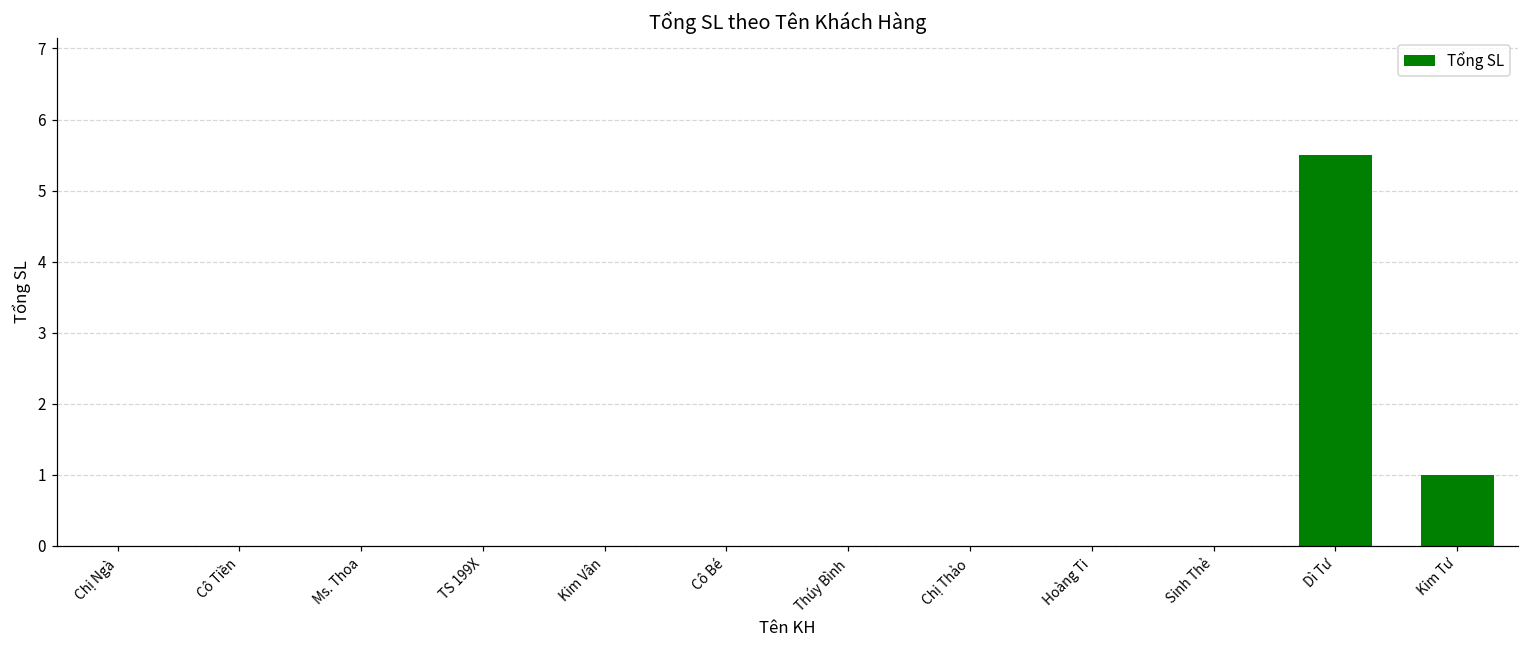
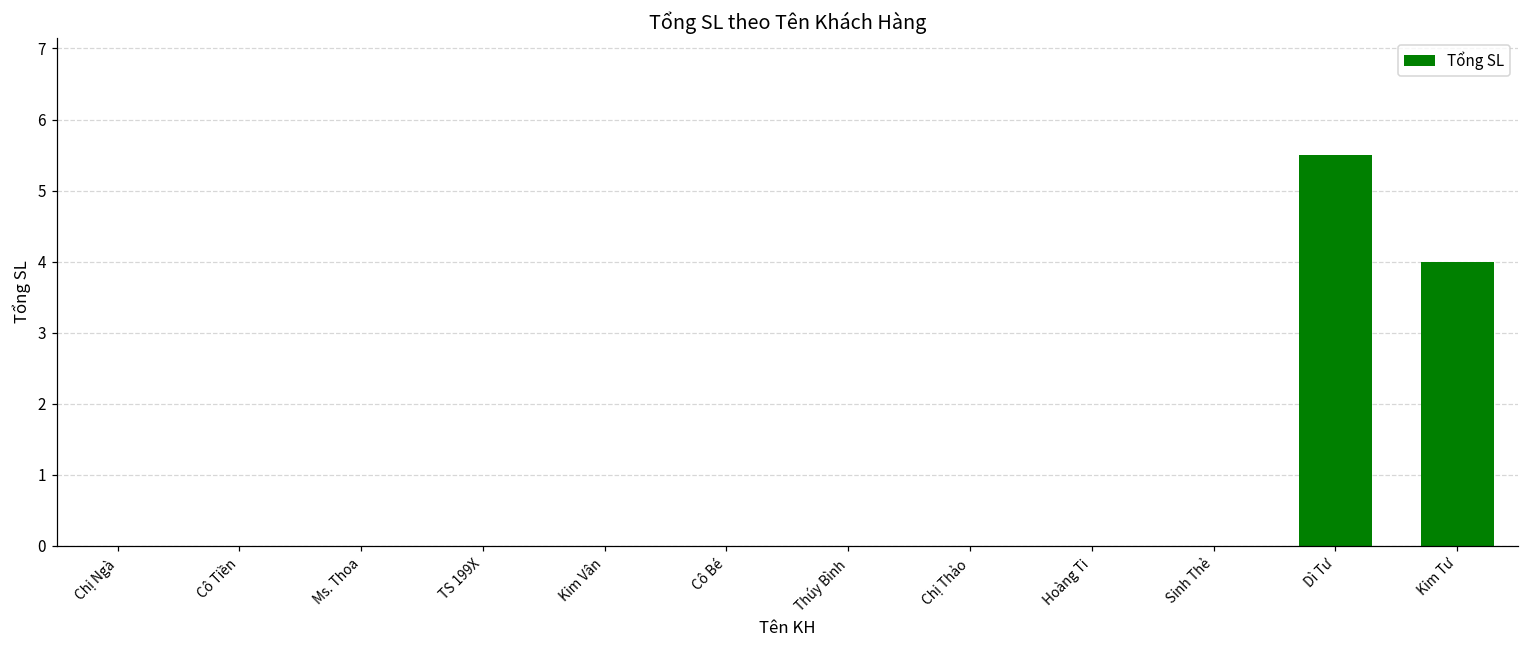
Kim Tư: 1 -> 4
